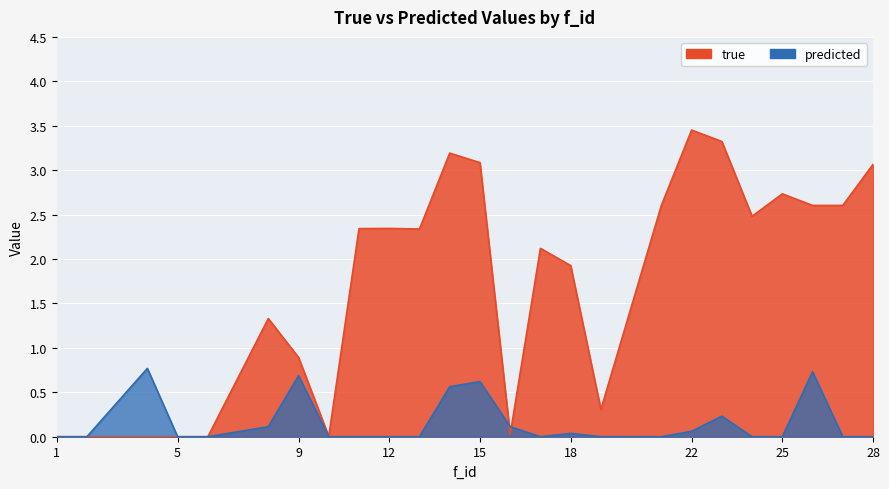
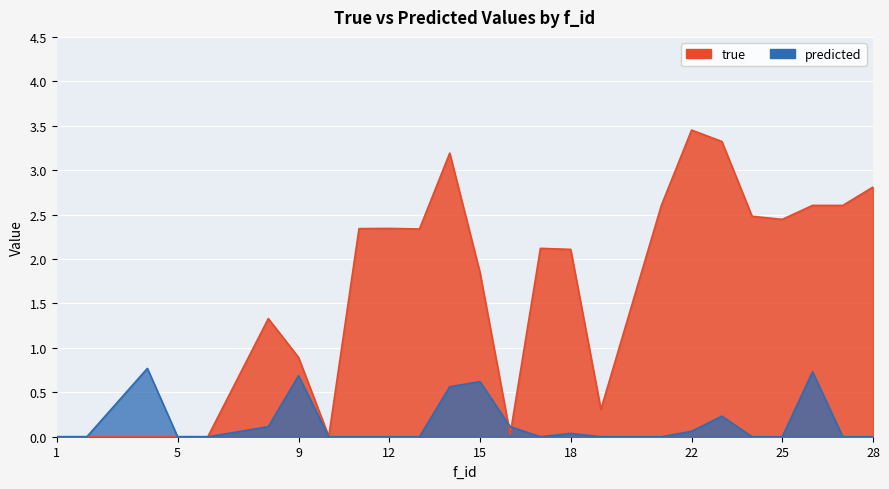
true, 15: 3.1 -> 1.8
true, 18: 1.9 -> 2.1
true, 25: 2.7 -> 2.4
true, 28: 3.1 -> 2.8
